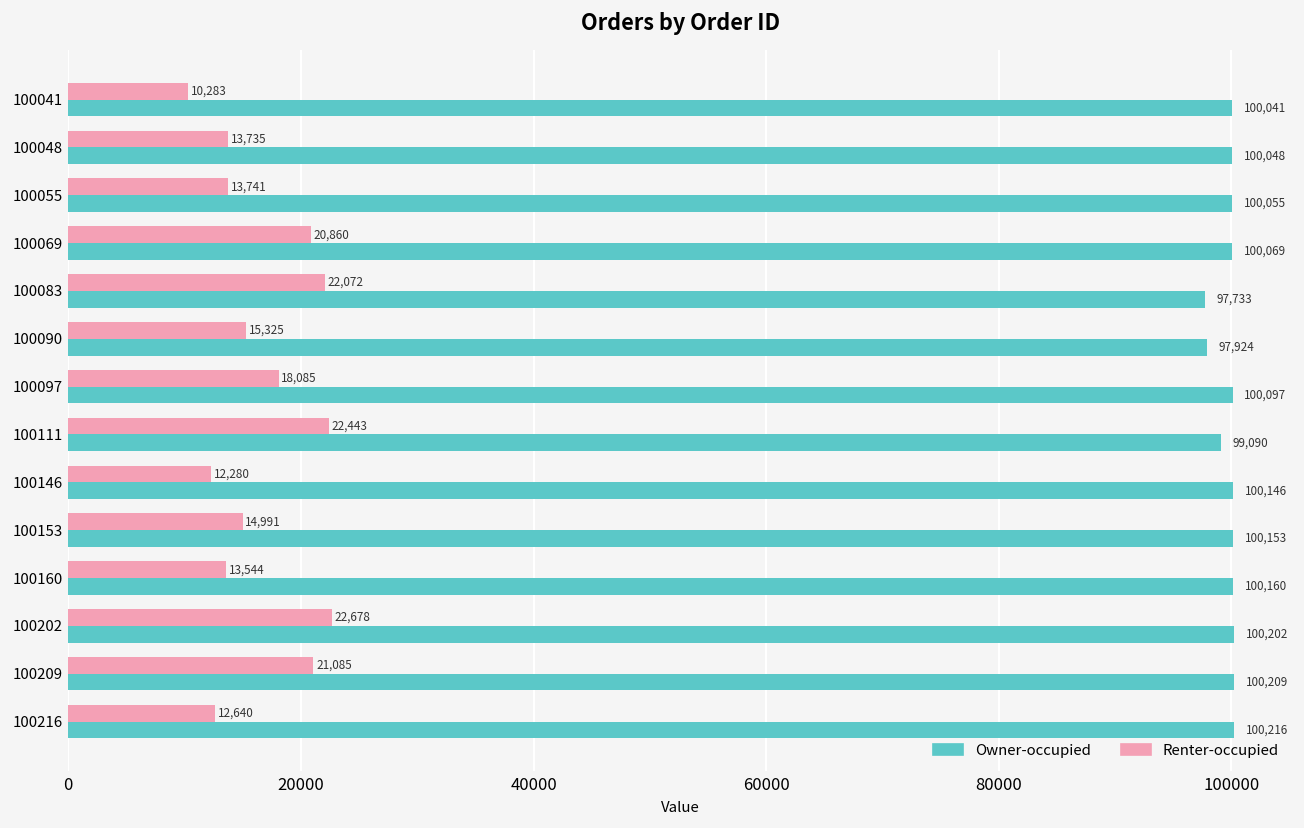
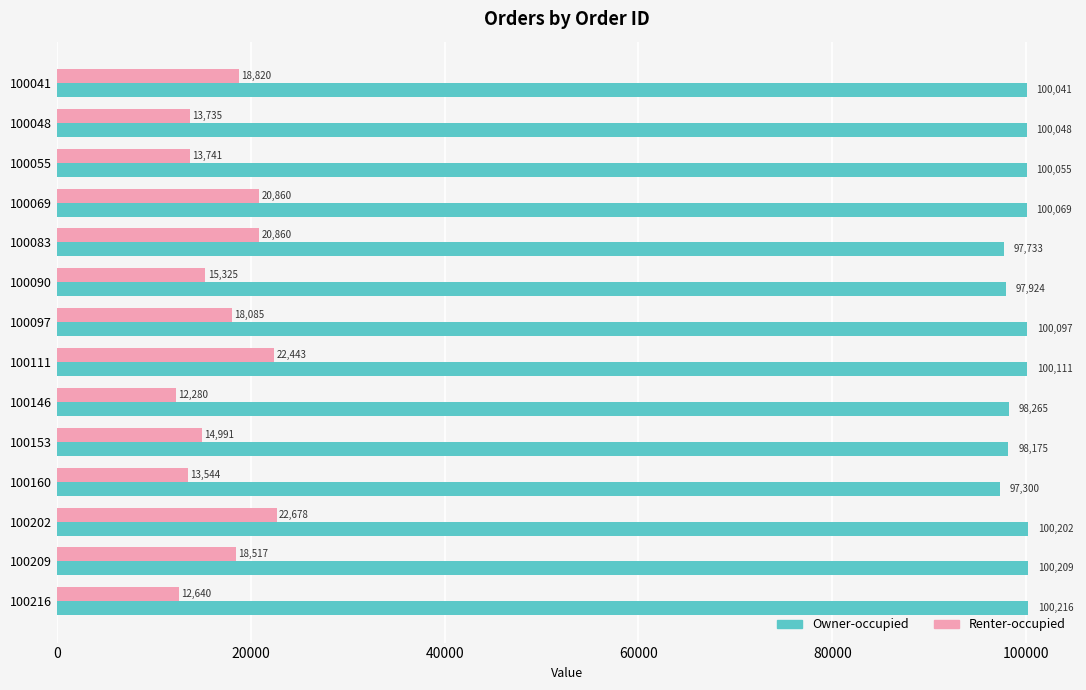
Renter-occupied, 100041: 10,283 -> 18,820
Renter-occupied, 100083: 22,072 -> 20,860
Owner-occupied, 100111: 99,090 -> 100,111
Owner-occupied, 100146: 100,146 -> 98,265
Owner-occupied, 100153: 100,153 -> 98,175
Owner-occupied, 100160: 100,160 -> 97,300
Renter-occupied, 100209: 21,085 -> 18,517
